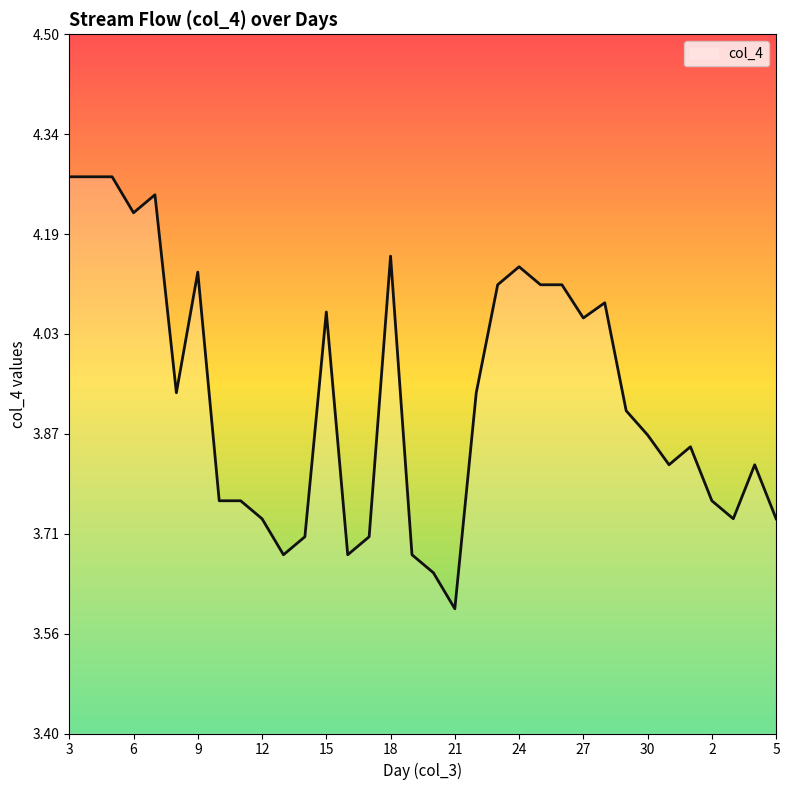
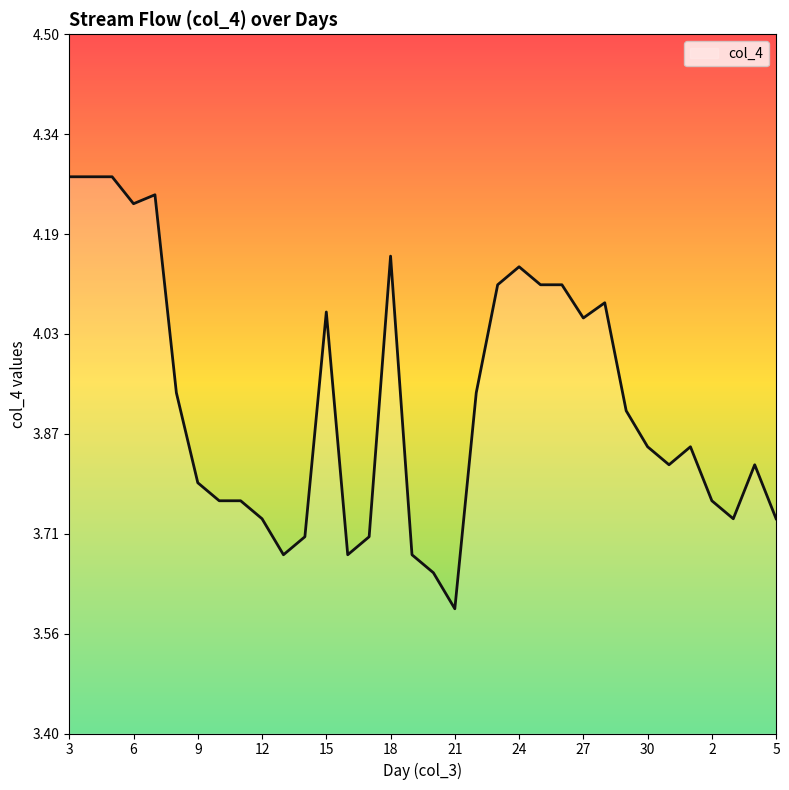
6: 4.22 -> 4.23
9: 4.13 -> 3.79
30: 3.87 -> 3.85
